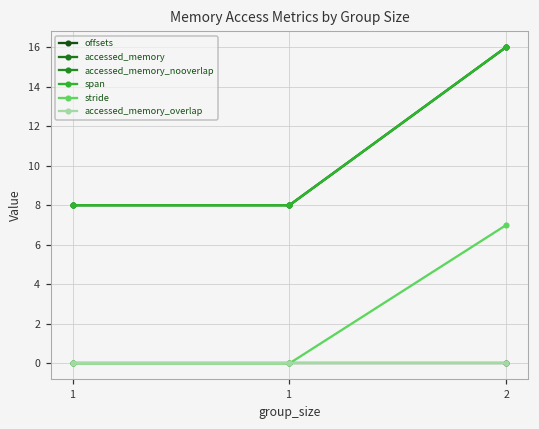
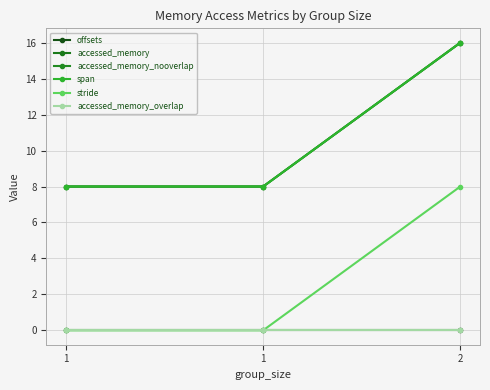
stride, 2: 7 -> 8
